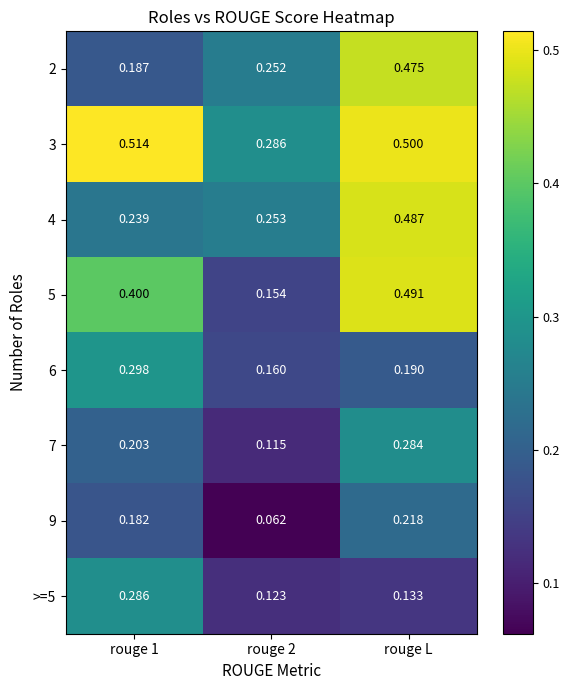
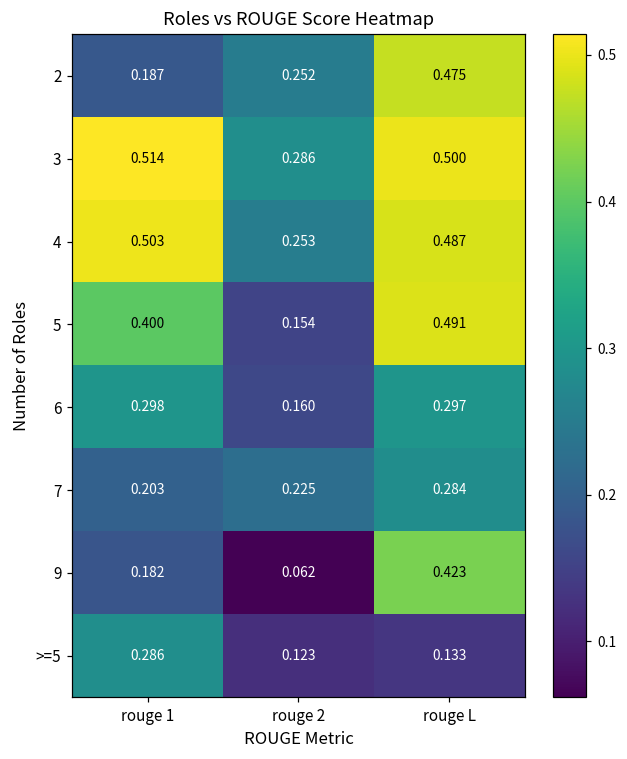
4, rouge 1: 0.239 -> 0.503
6, rouge L: 0.190 -> 0.297
7, rouge 2: 0.115 -> 0.225
9, rouge L: 0.218 -> 0.423
